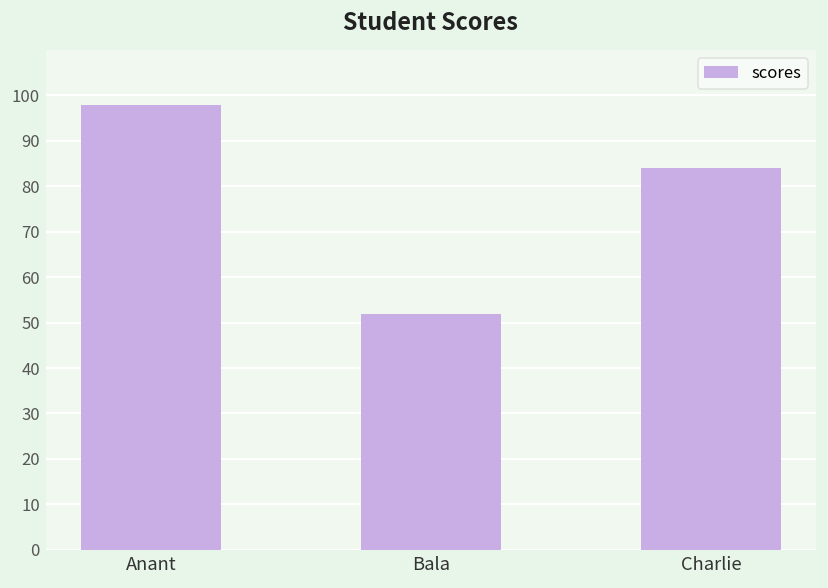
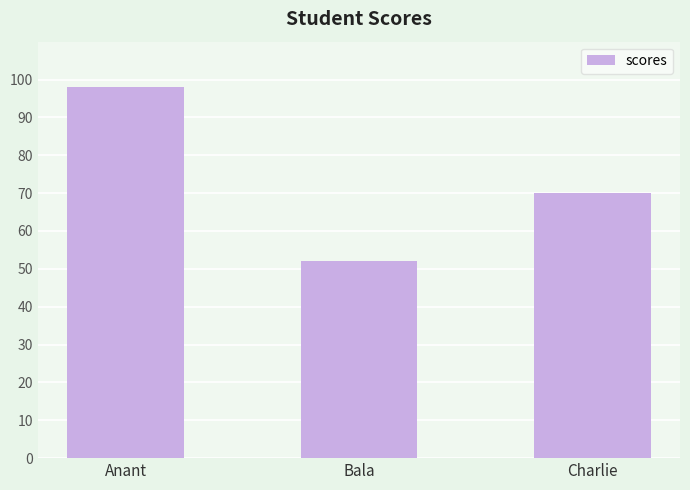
Charlie: 84 -> 70
